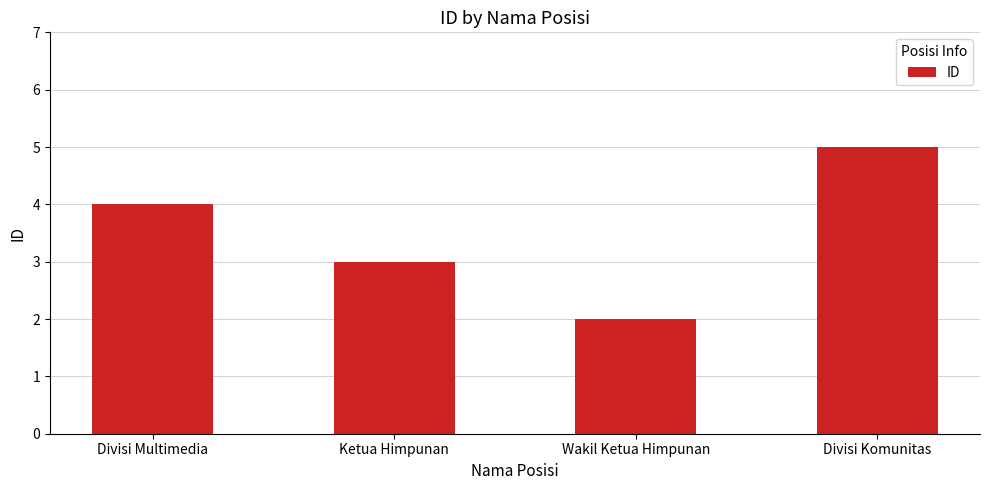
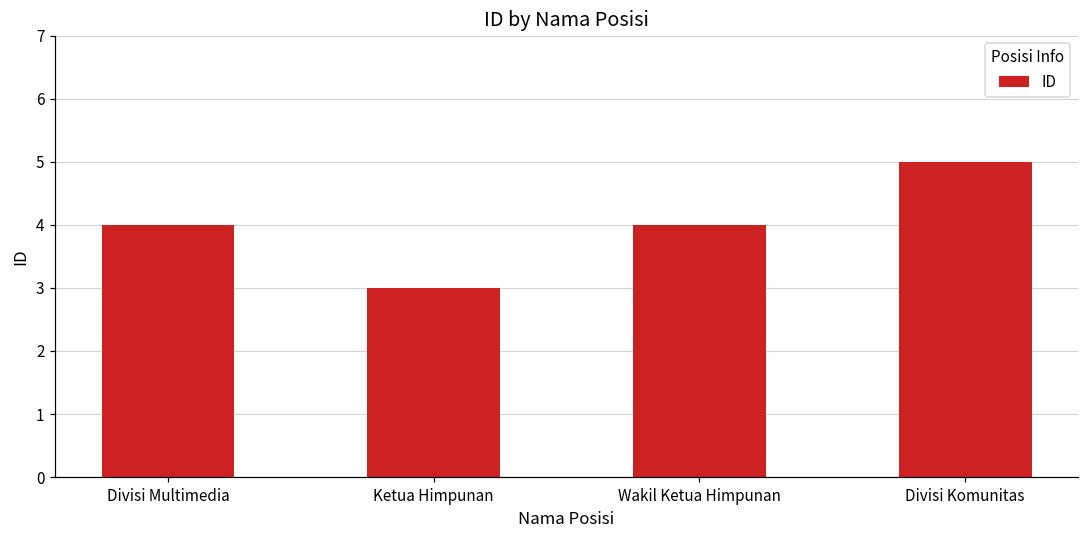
Wakil Ketua Himpunan: 2 -> 4
